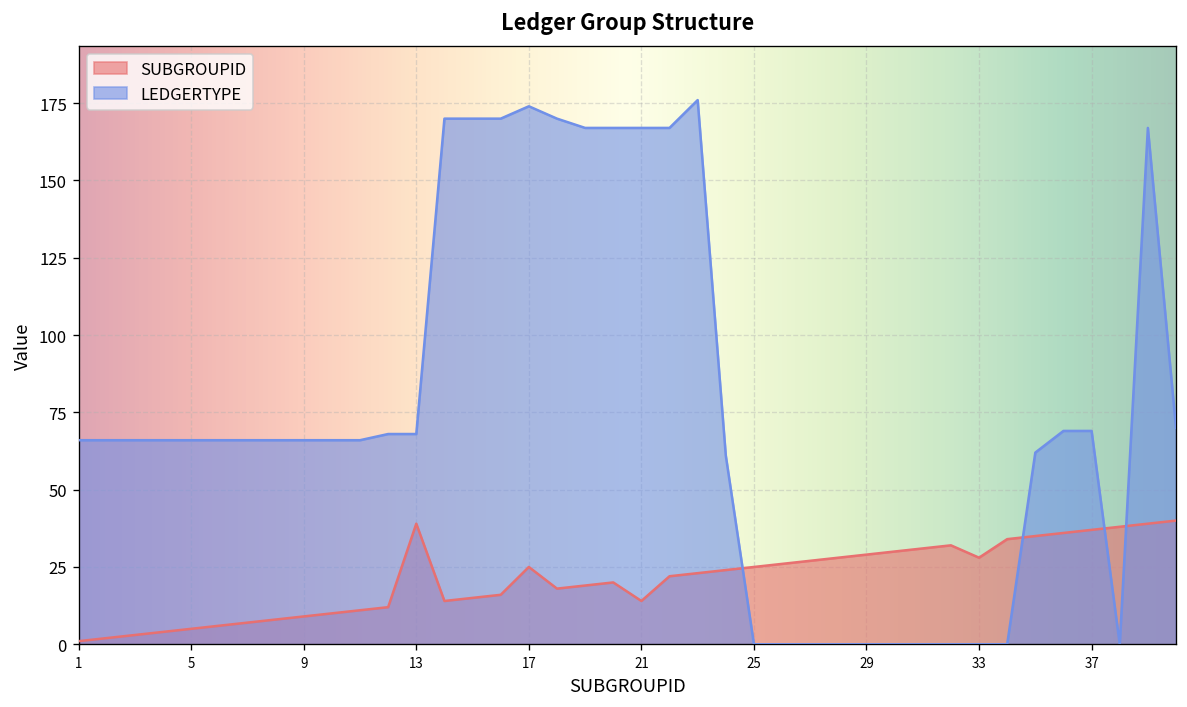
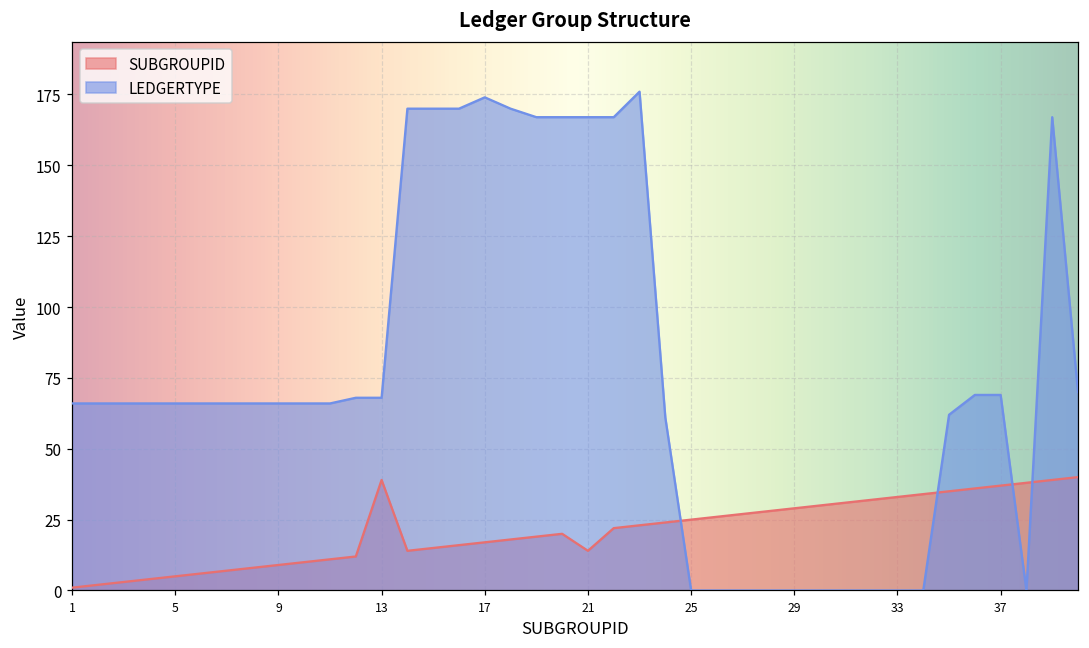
SUBGROUPID, 17: 25 -> 17
SUBGROUPID, 33: 28 -> 33
